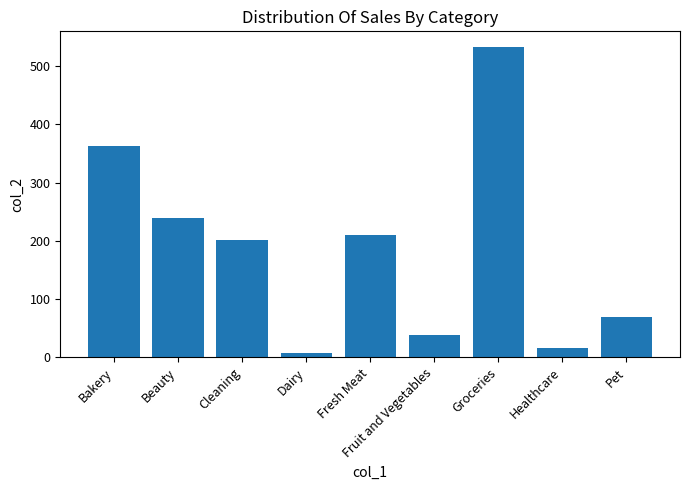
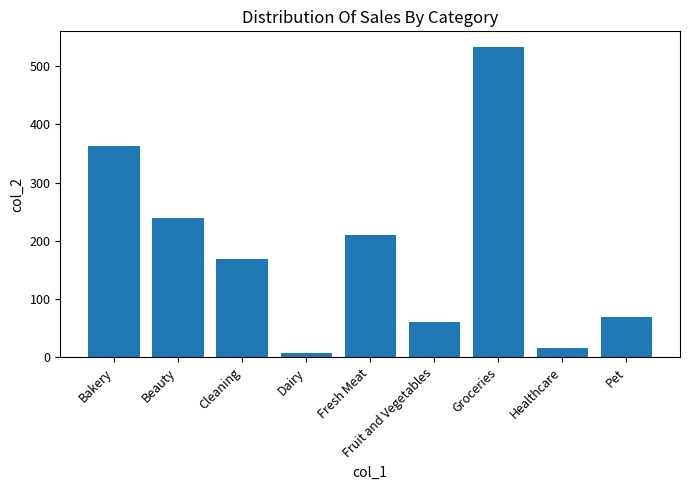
Cleaning: 200 -> 170
Fruit and Vegetables: 40 -> 60
